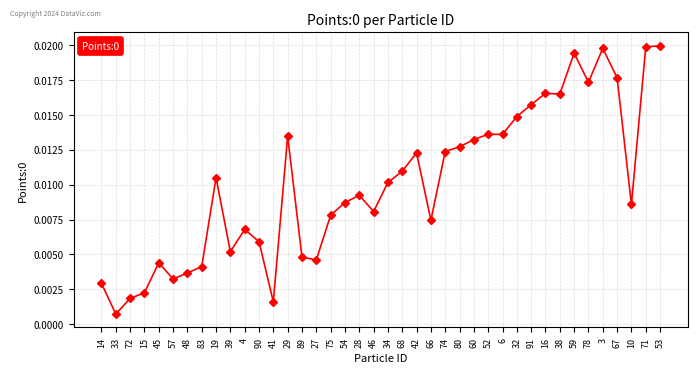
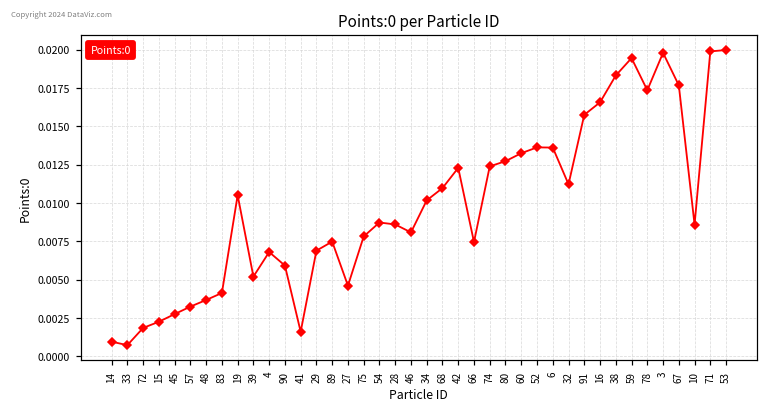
14: 0.0029 -> 0.0009
45: 0.0044 -> 0.0027
29: 0.0135 -> 0.0069
89: 0.0048 -> 0.0075
28: 0.0092 -> 0.0086
32: 0.0149 -> 0.0112
38: 0.0165 -> 0.0183
